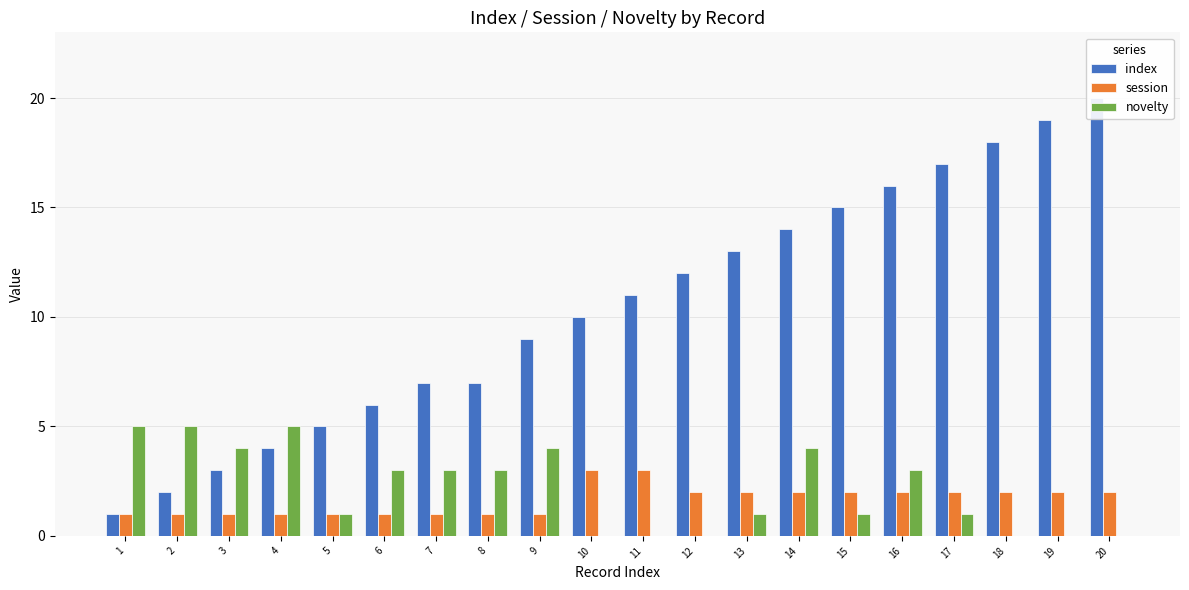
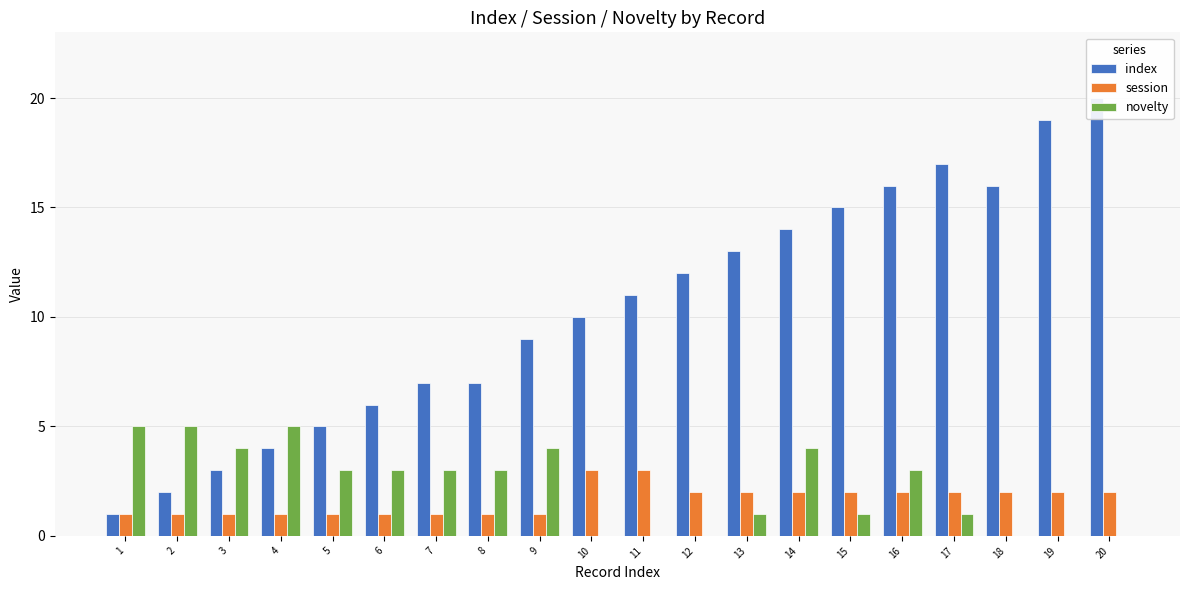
novelty, 5: 1 -> 3
index, 18: 18 -> 16
